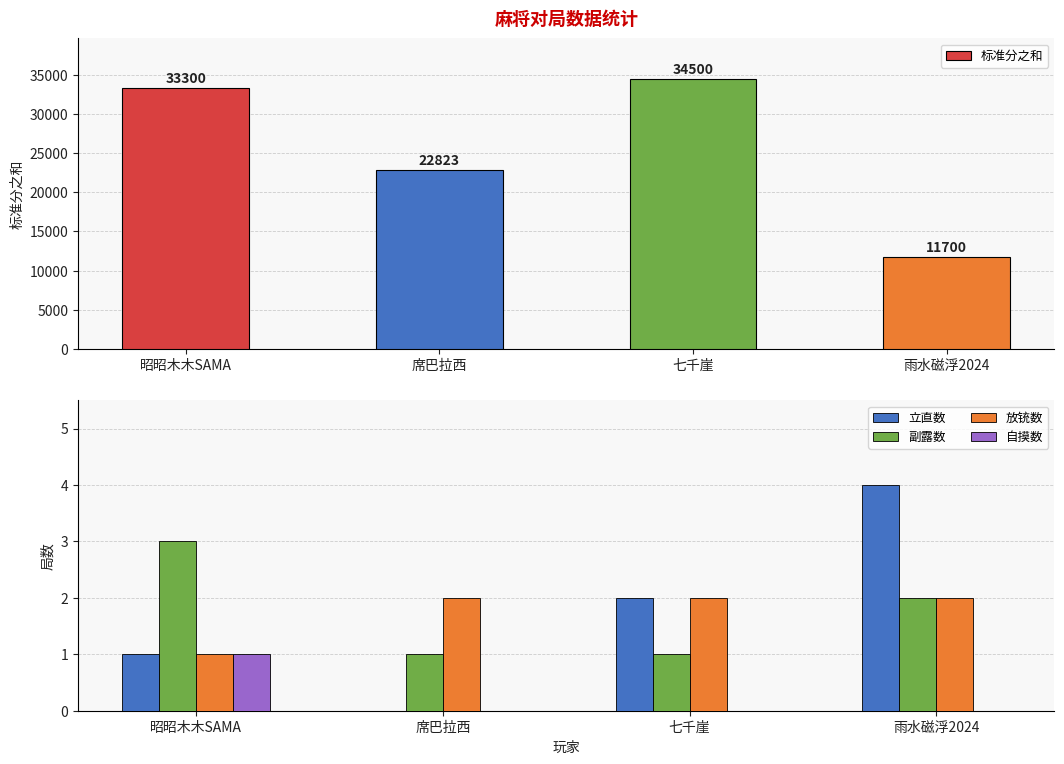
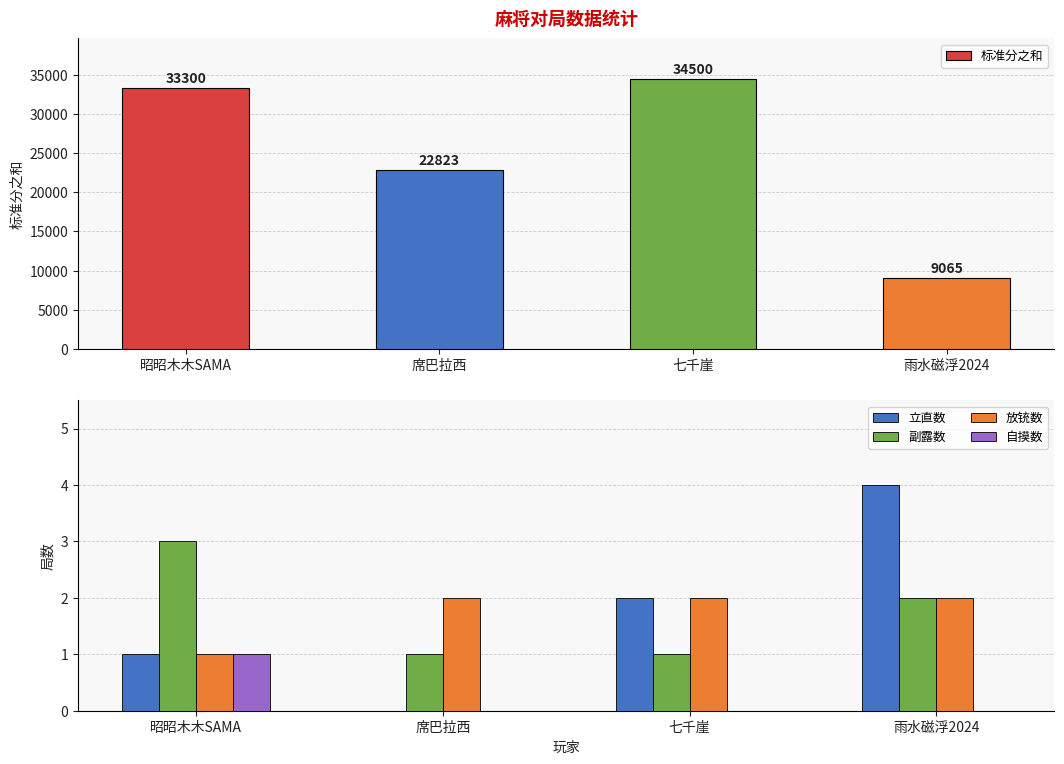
麻将对局数据统计, 雨水磁浮2024: 11700 -> 9065
